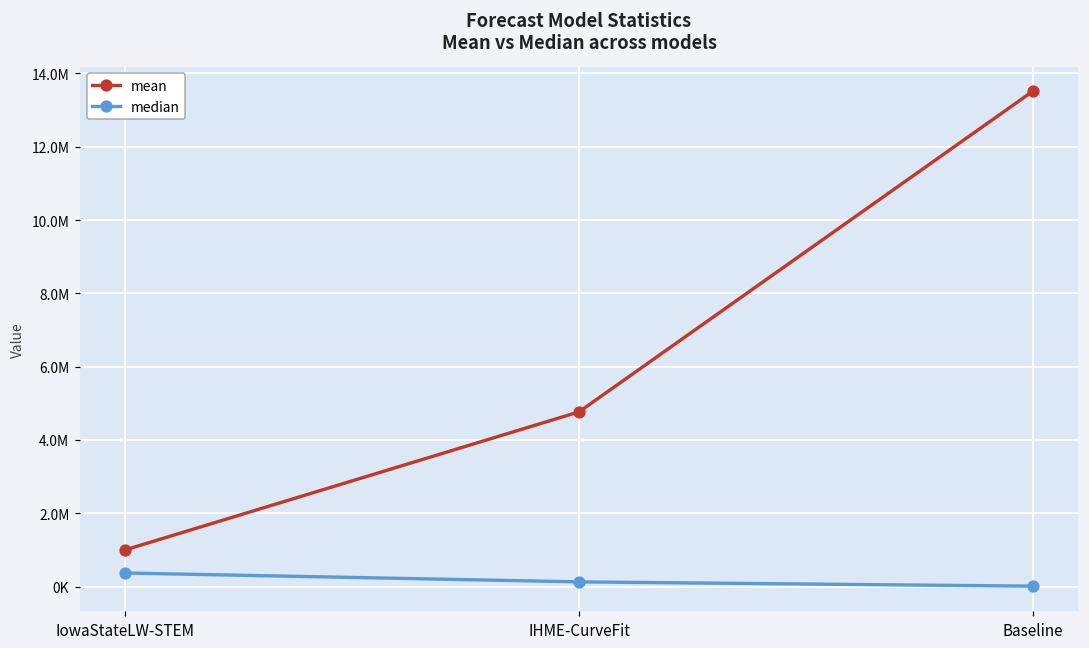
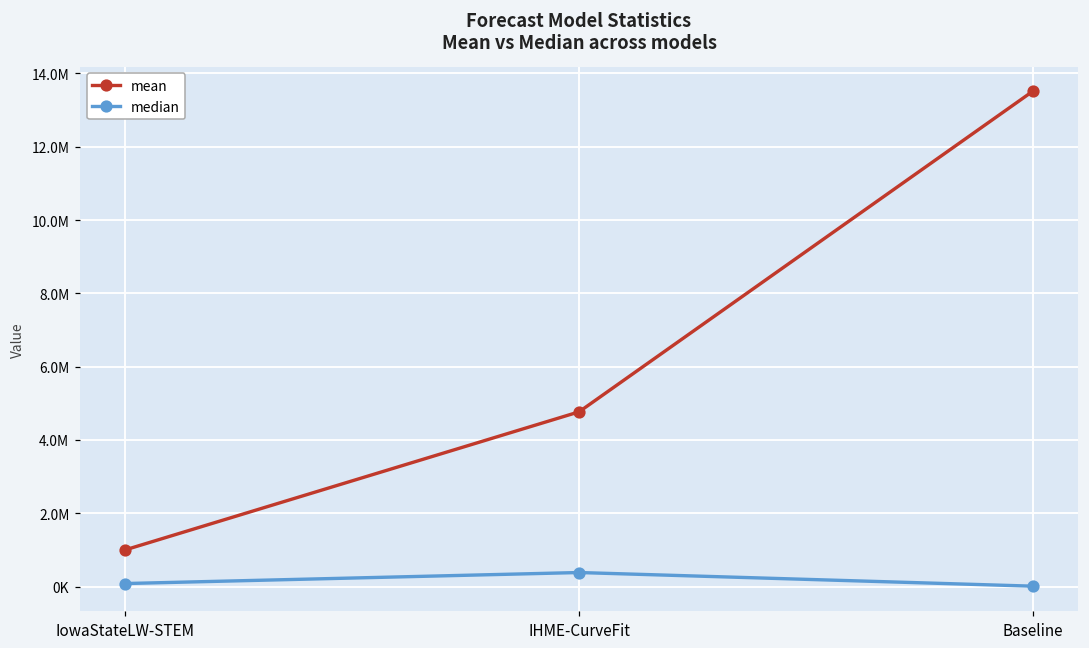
median, IowaStateLW-STEM: 400000 -> 100000
median, IHME-CurveFit: 100000 -> 400000
